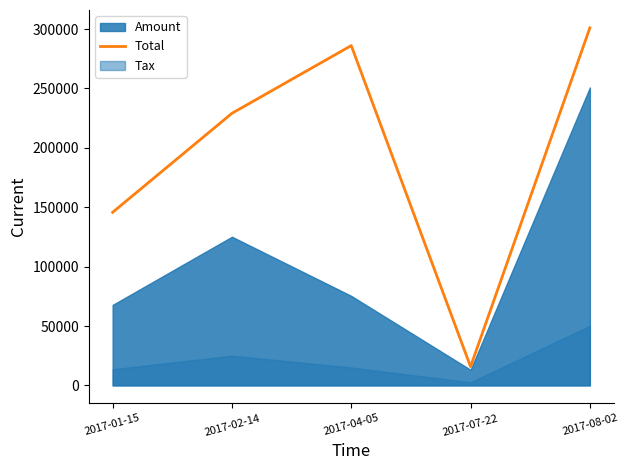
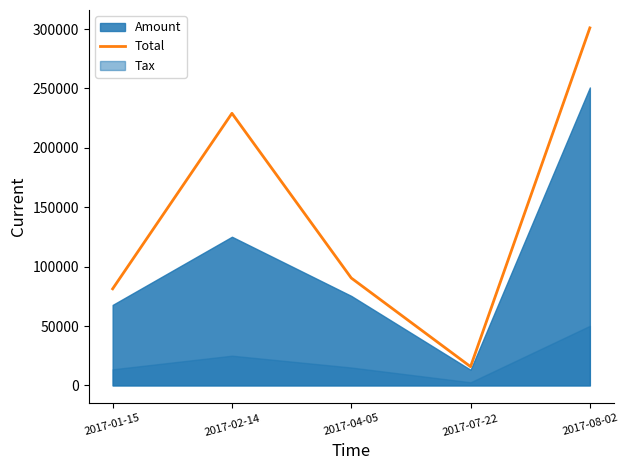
Total, 2017-01-15: 146000 -> 81000
Total, 2017-04-05: 286000 -> 90000
